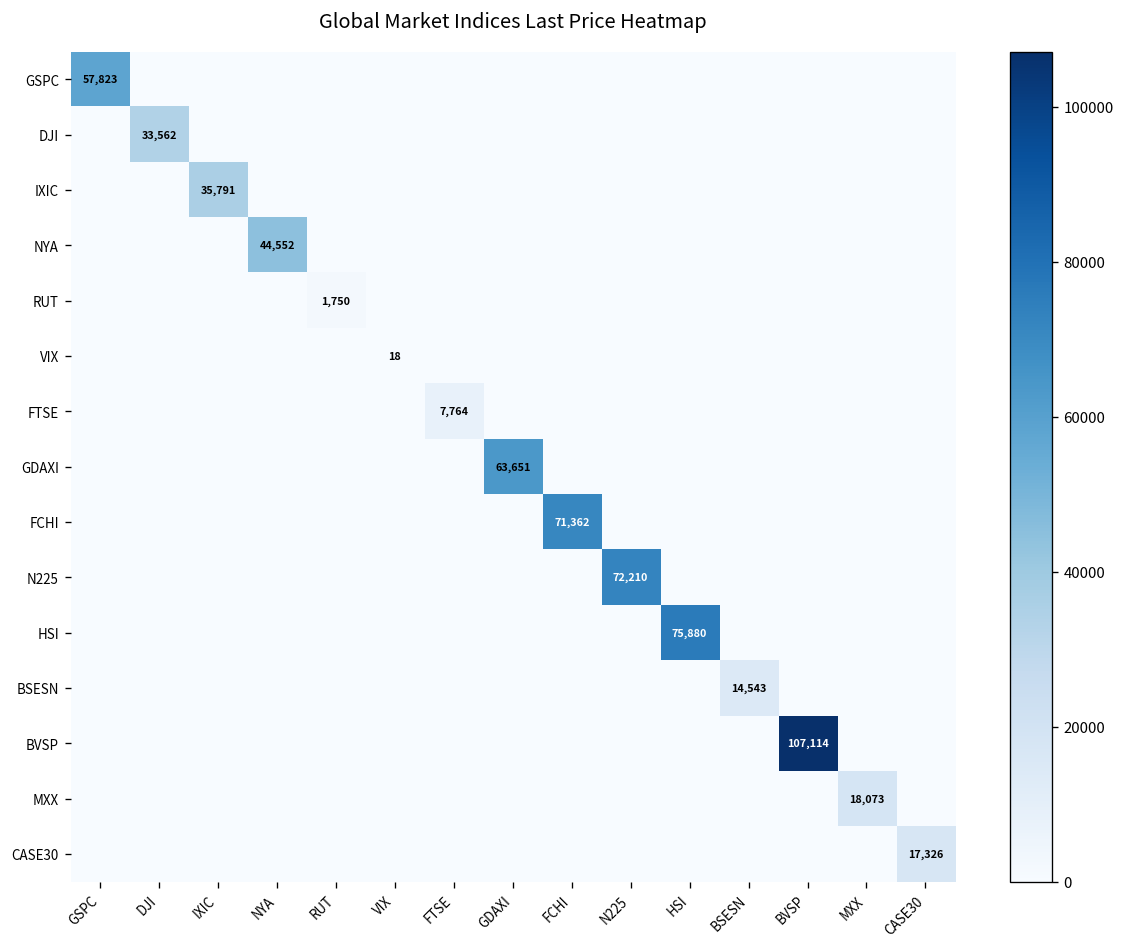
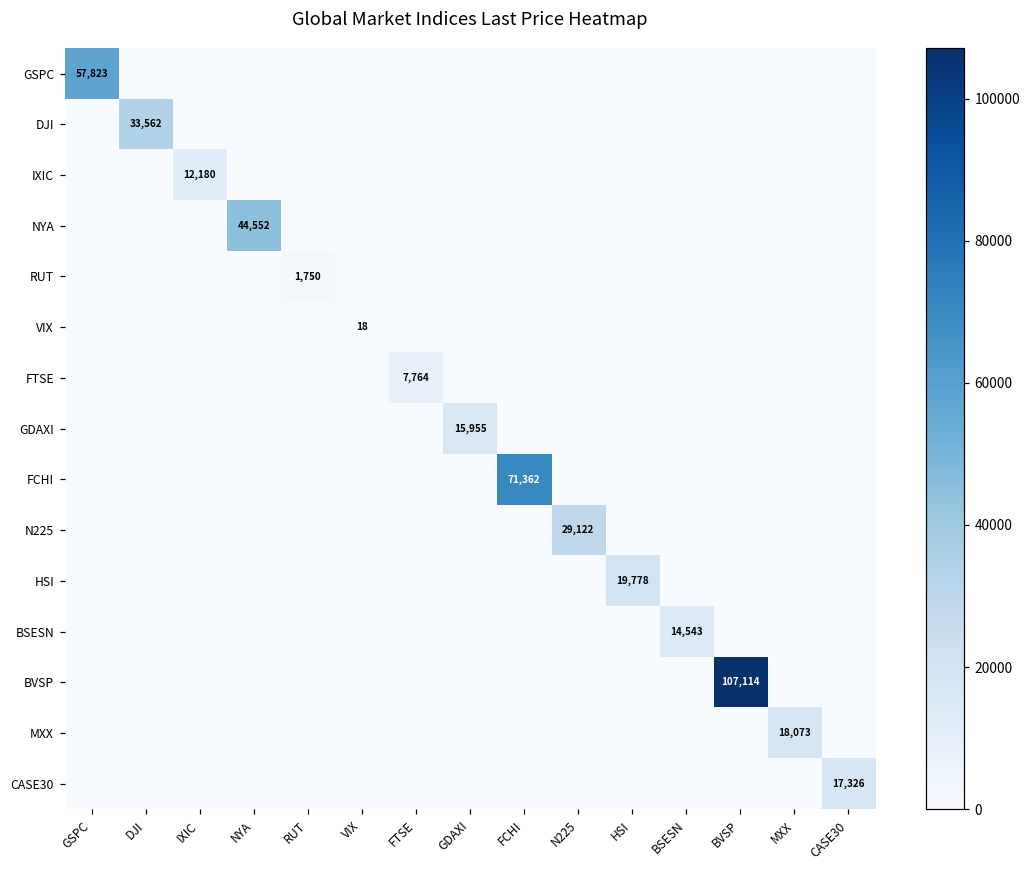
IXIC, IXIC: 35,791 -> 12,180
GDAXI, GDAXI: 63,651 -> 15,955
N225, N225: 72,210 -> 29,122
HSI, HSI: 75,880 -> 19,778
